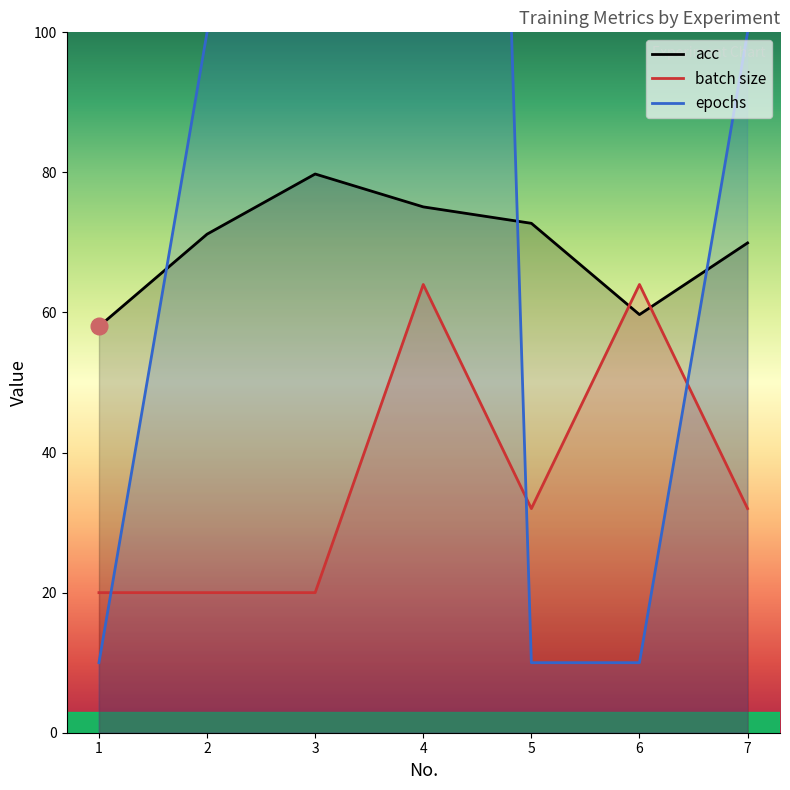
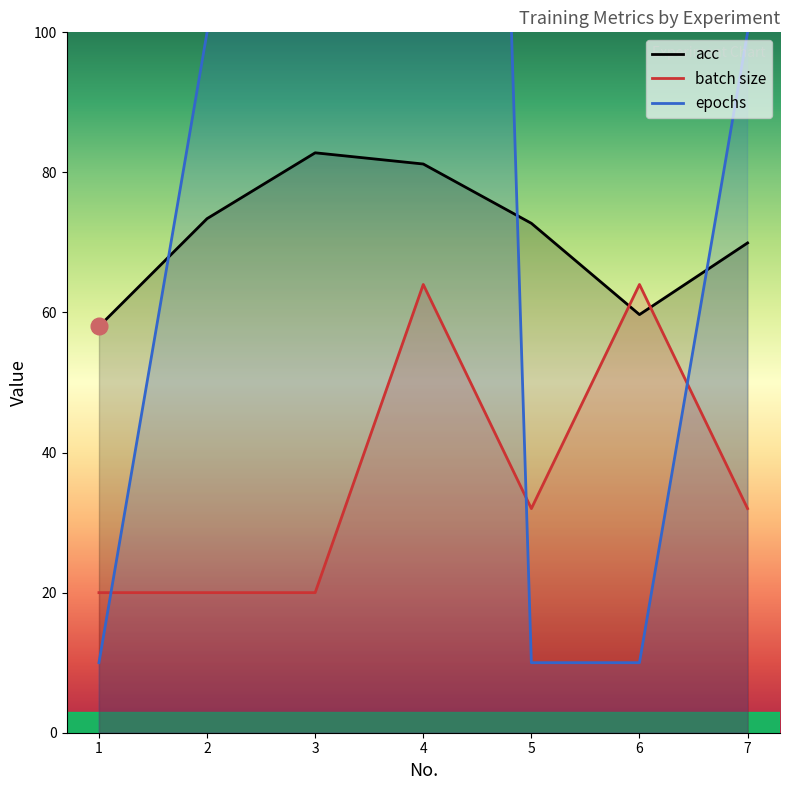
acc, 2: 71 -> 73
acc, 3: 80 -> 83
acc, 4: 75 -> 81
